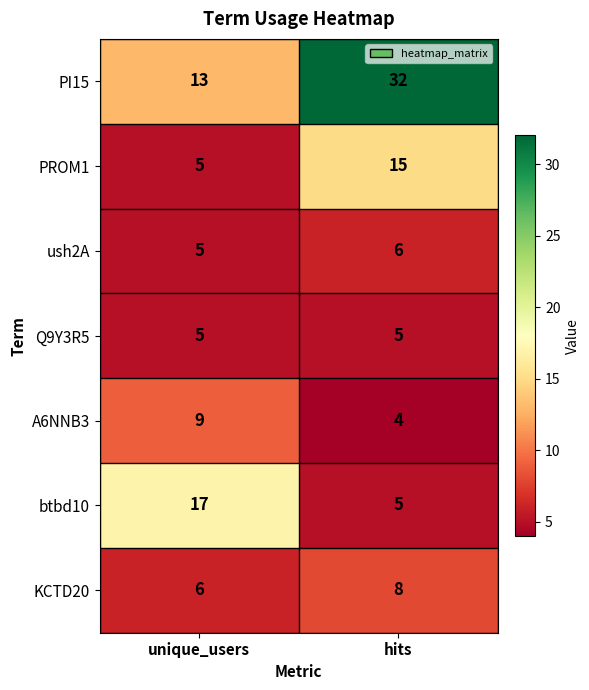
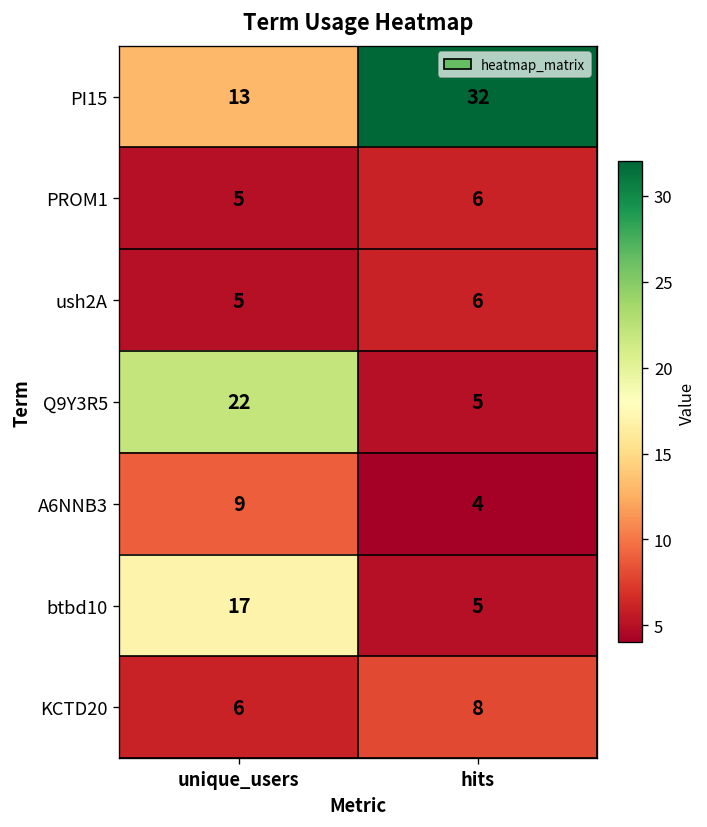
PROM1, hits: 15 -> 6
Q9Y3R5, unique_users: 5 -> 22
